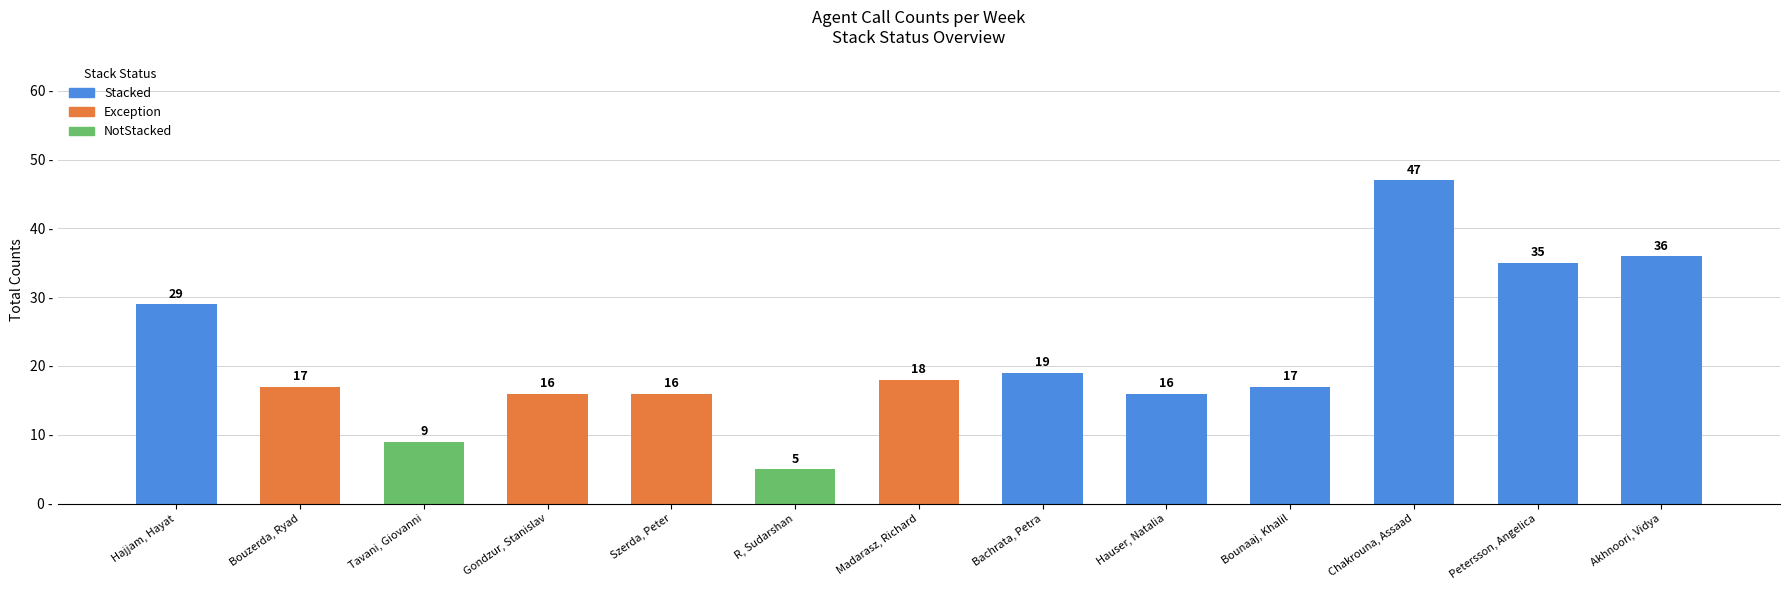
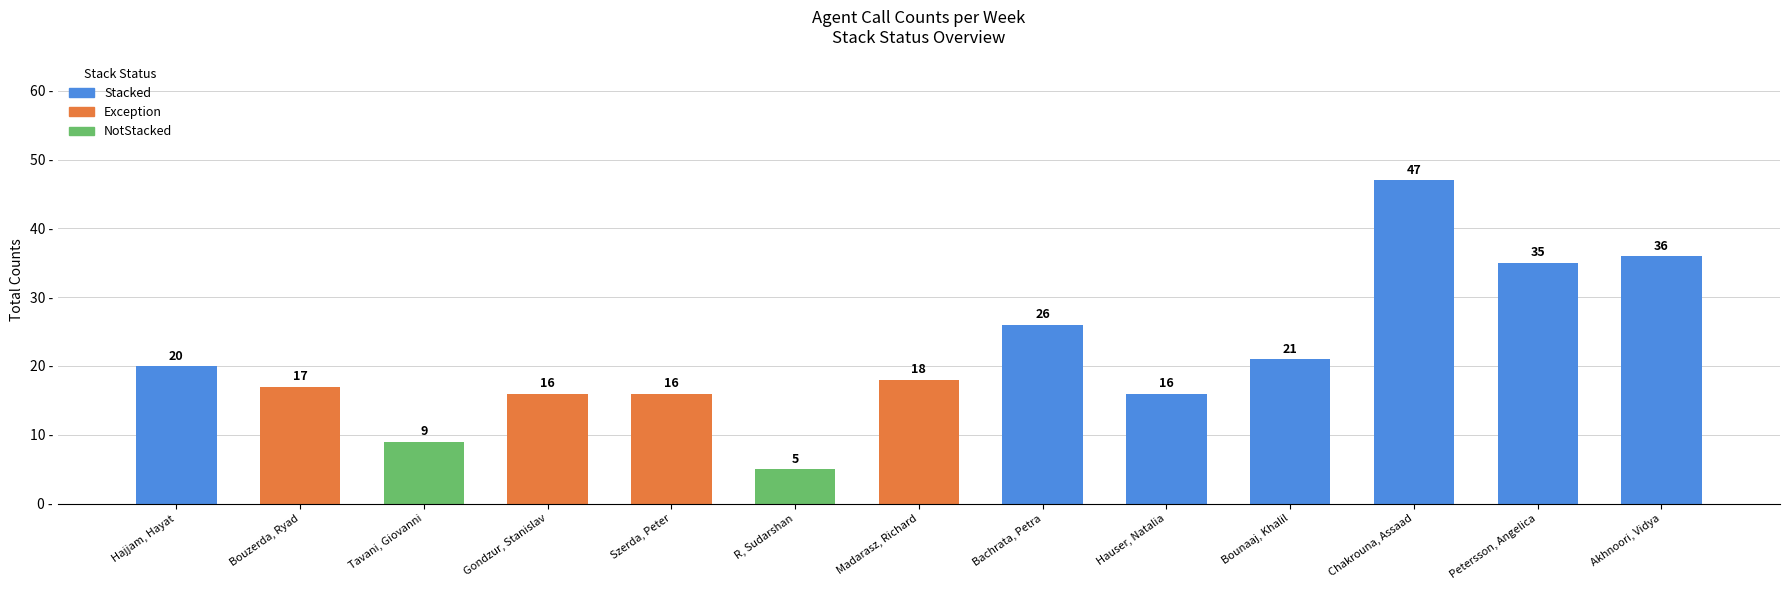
Hajjam, Hayat: 29 -> 20
Bachrata, Petra: 19 -> 26
Bounaaj, Khalil: 17 -> 21
